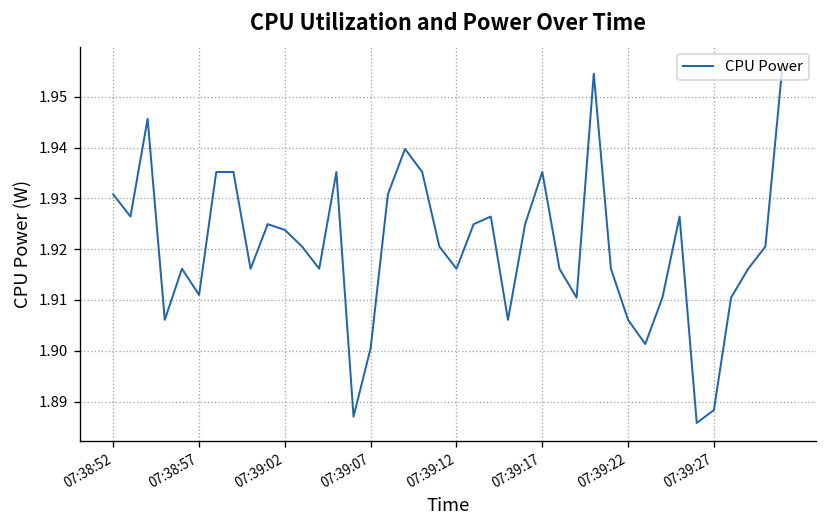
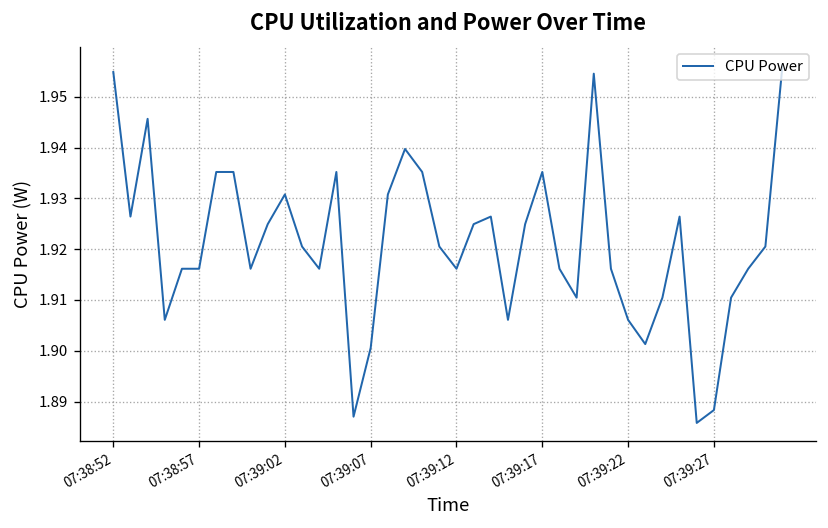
07:38:52: 1.931 -> 1.955
07:38:57: 1.911 -> 1.916
07:39:02: 1.924 -> 1.931
